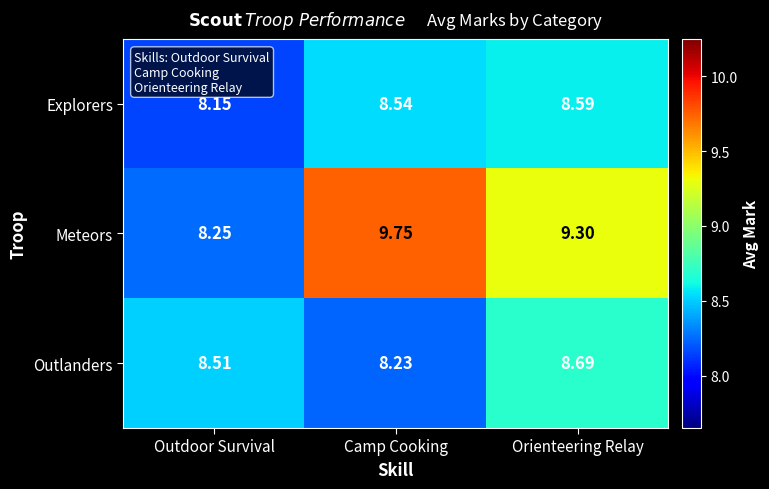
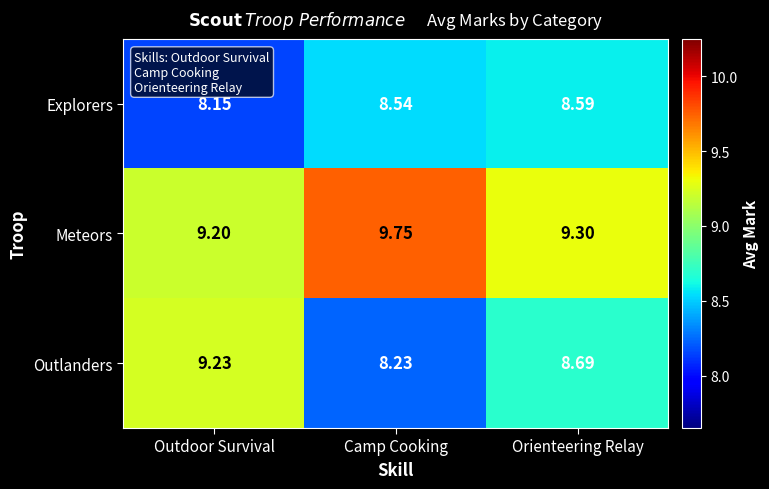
Meteors, Outdoor Survival: 8.25 -> 9.20
Outlanders, Outdoor Survival: 8.51 -> 9.23
